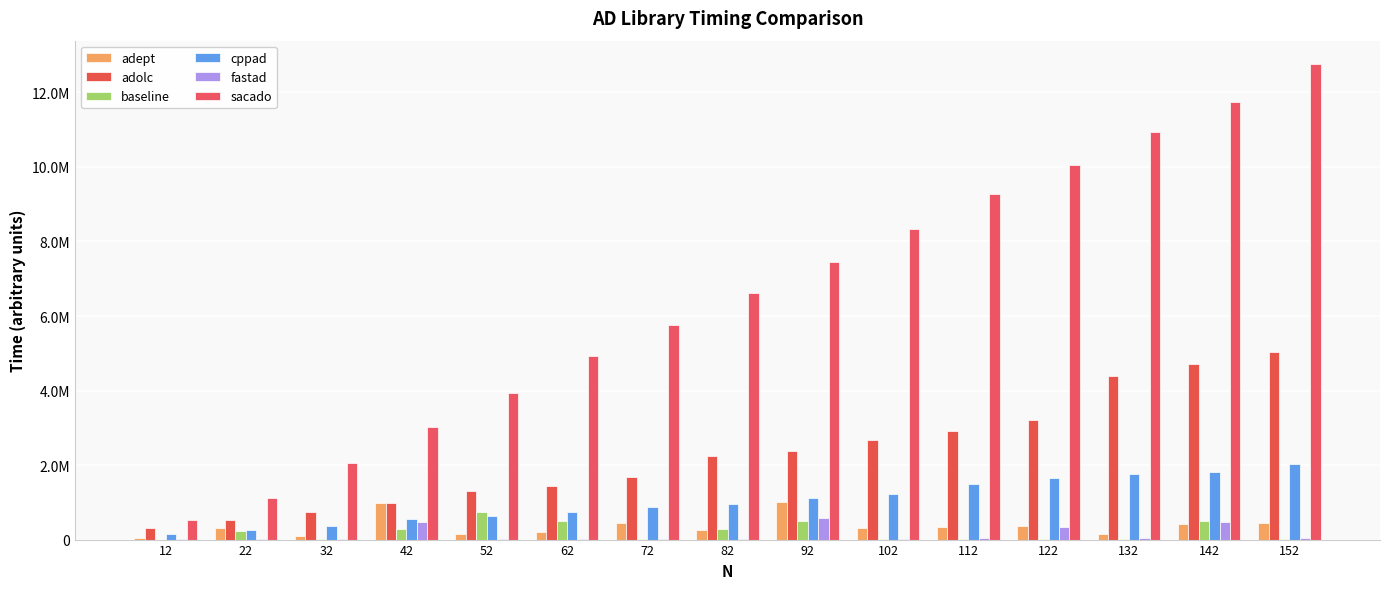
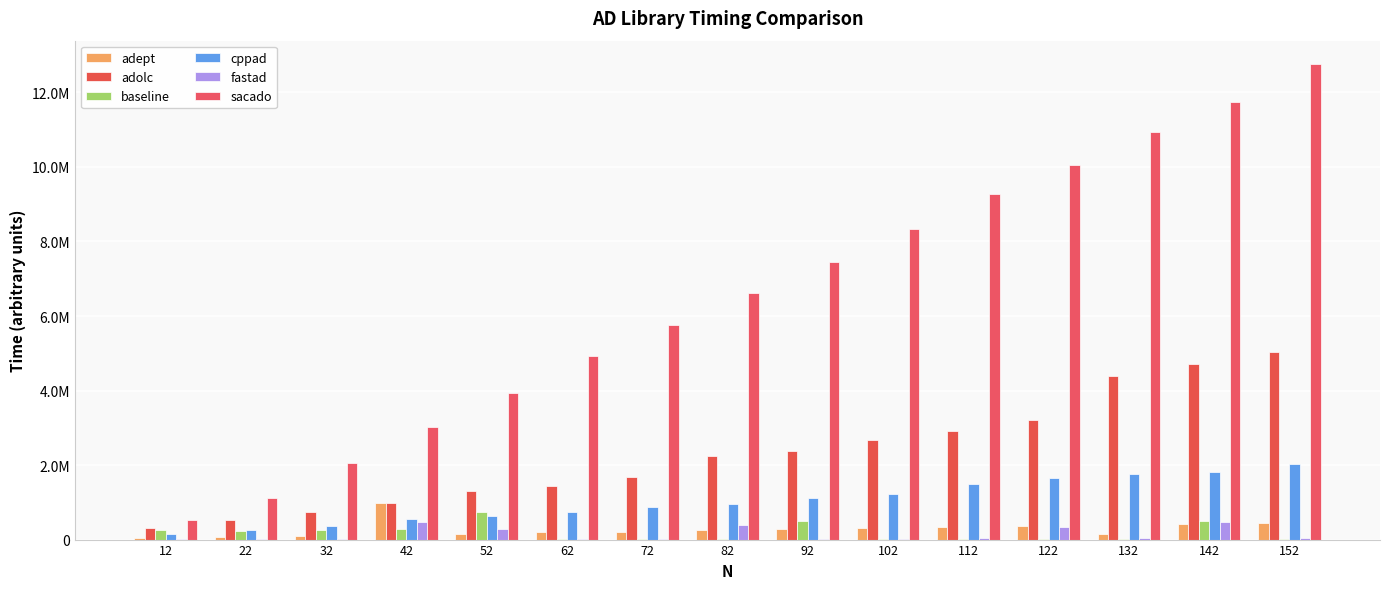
baseline, 12: 0 -> 200000
adept, 22: 300000 -> 100000
baseline, 32: 0 -> 300000
fastad, 52: 0 -> 300000
baseline, 62: 500000 -> 0
adept, 72: 500000 -> 200000
baseline, 82: 300000 -> 0
fastad, 82: 0 -> 400000
adept, 92: 1000000 -> 300000
fastad, 92: 600000 -> 0
